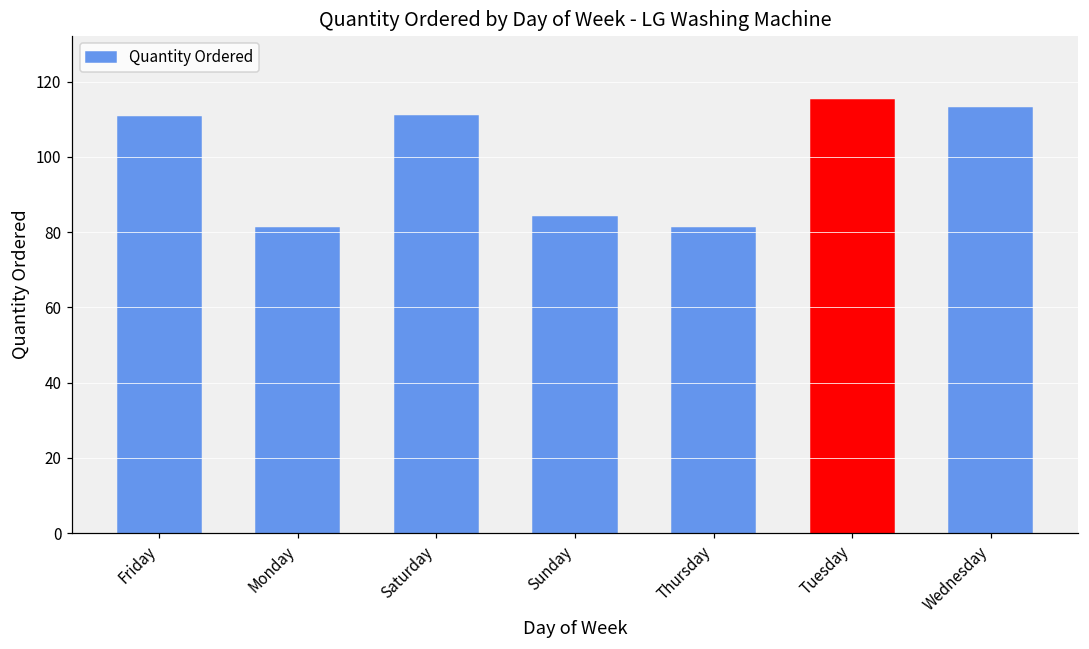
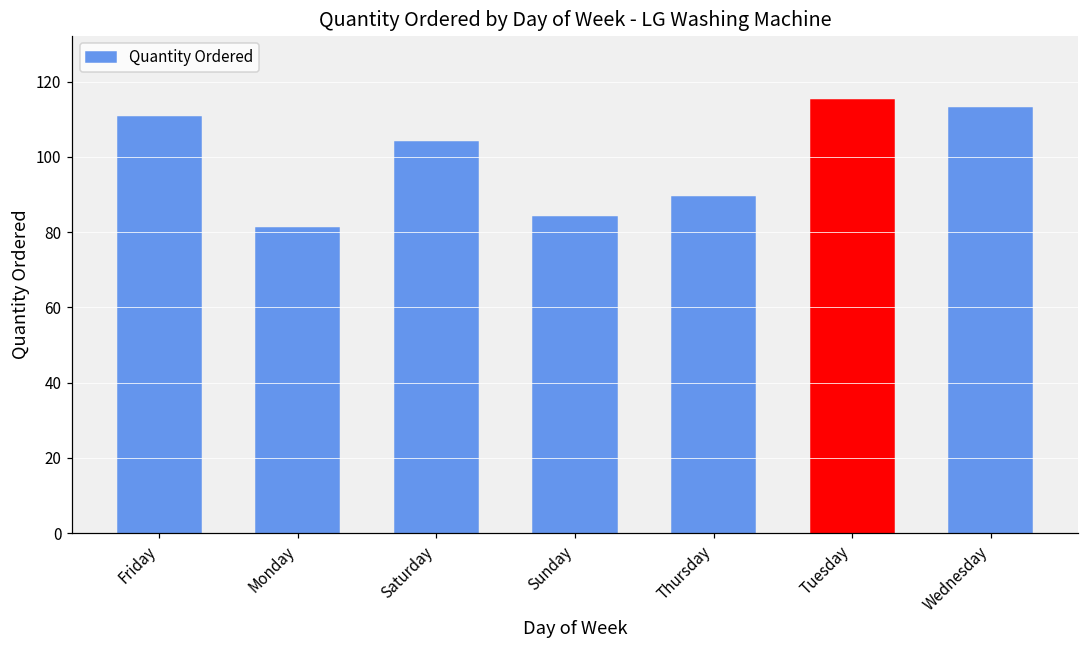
Saturday: 111 -> 104
Thursday: 81 -> 89
